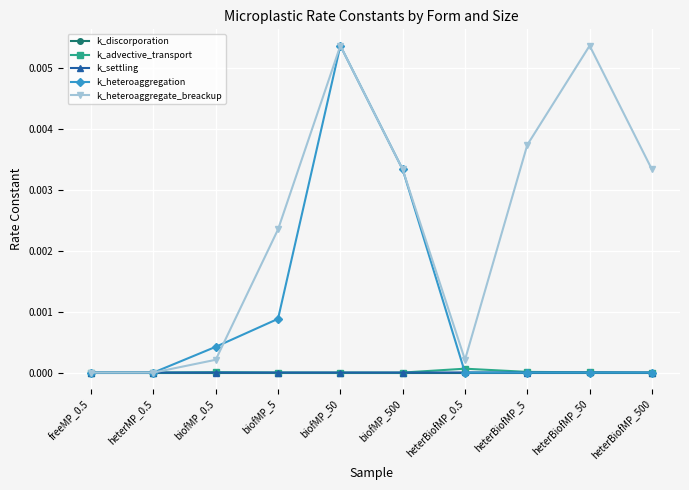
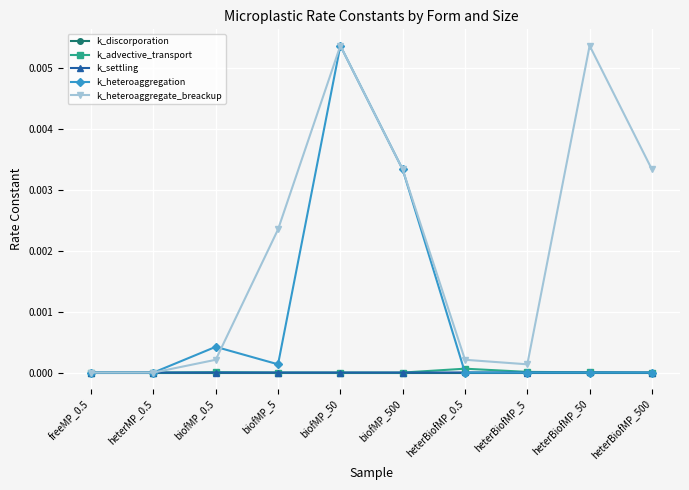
k_heteroaggregation, biofMP_5: 0.0009 -> 0.0001
k_heteroaggregate_breackup, heterBiofMP_5: 0.0037 -> 0.0001
